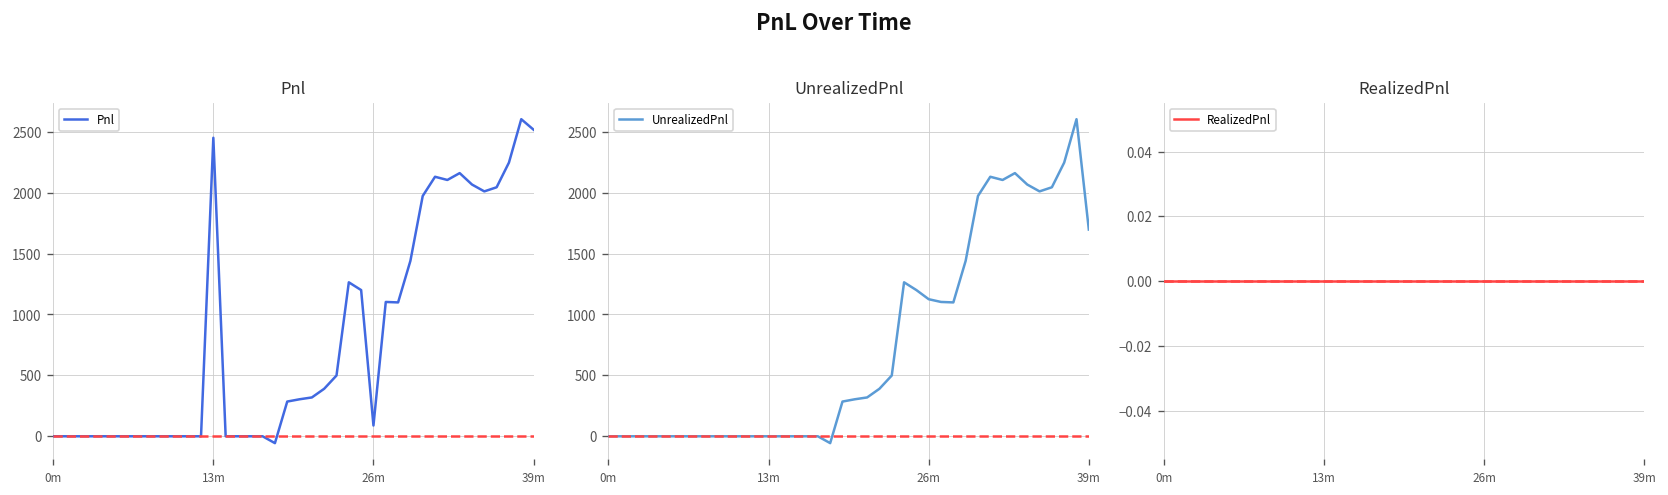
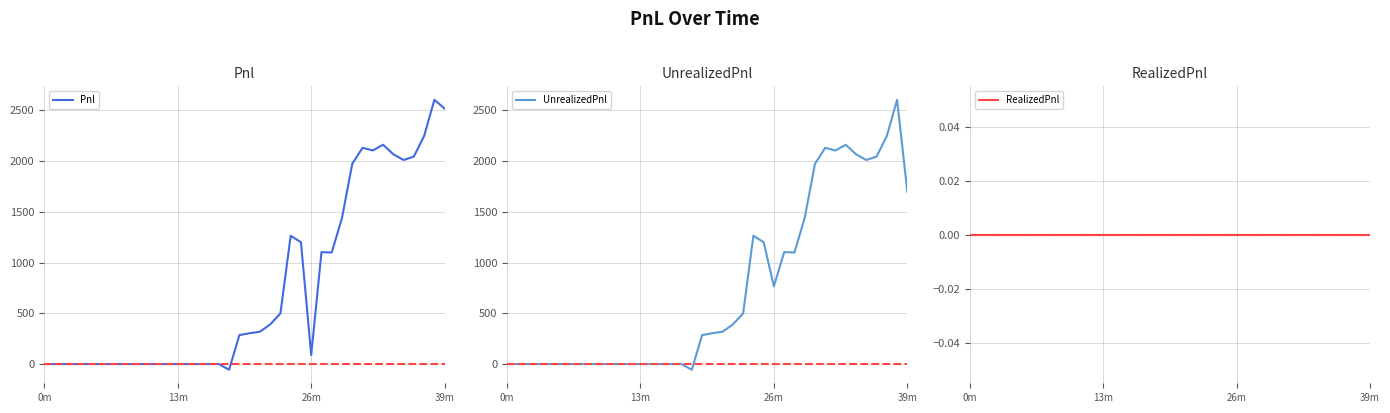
Pnl, 13m: 2450 -> 0
UnrealizedPnl, 26m: 1130 -> 770
